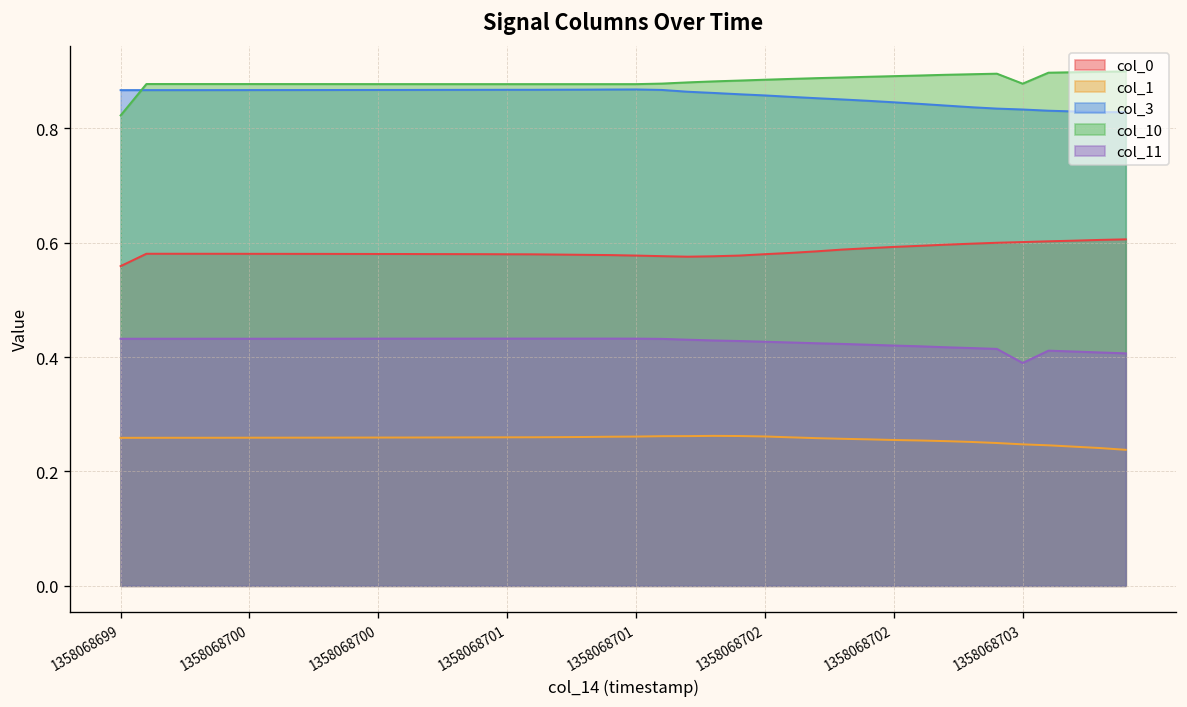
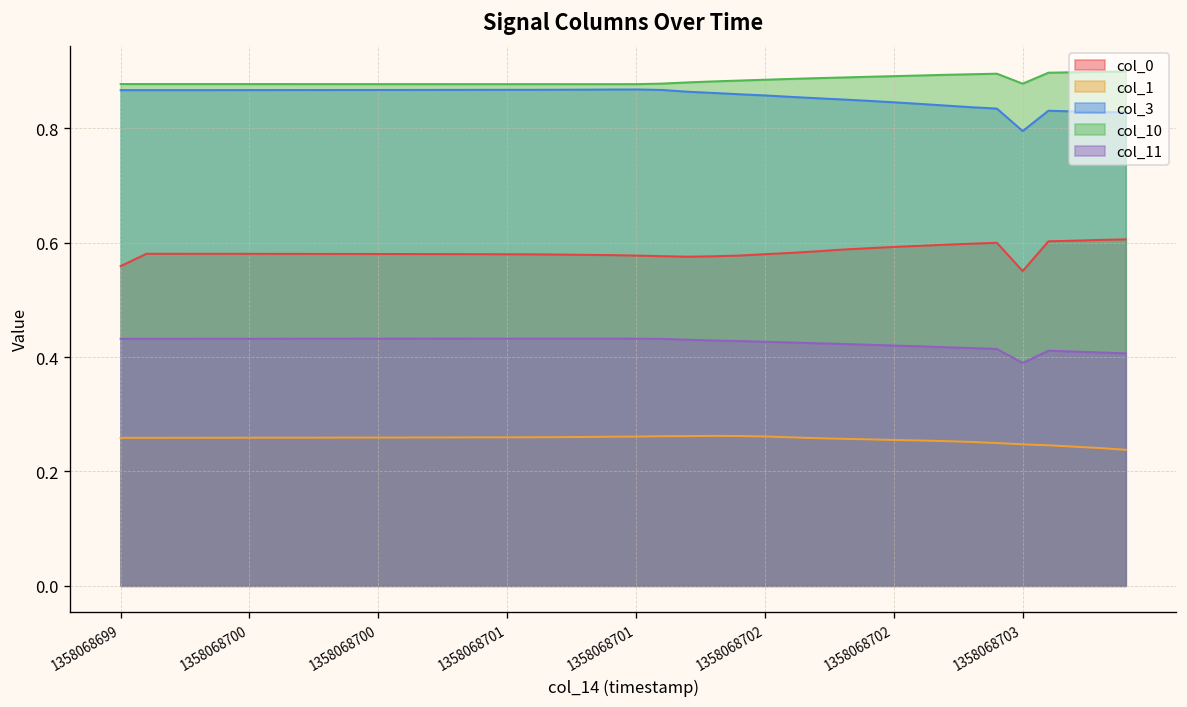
col_10, 1358068699: 0.82 -> 0.88
col_0, 1358068703: 0.60 -> 0.55
col_3, 1358068703: 0.83 -> 0.80
